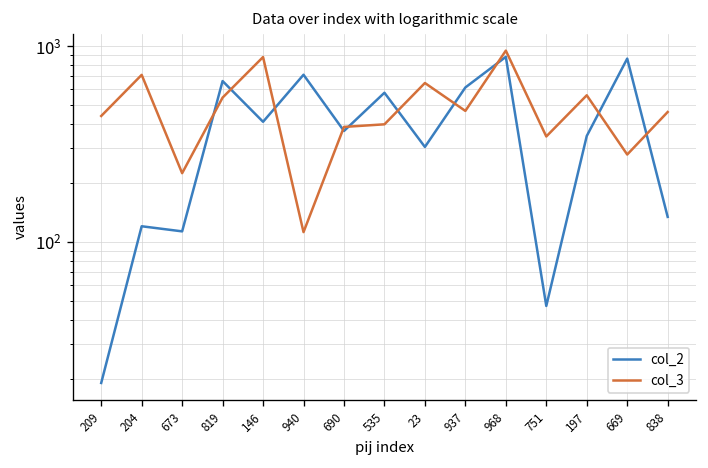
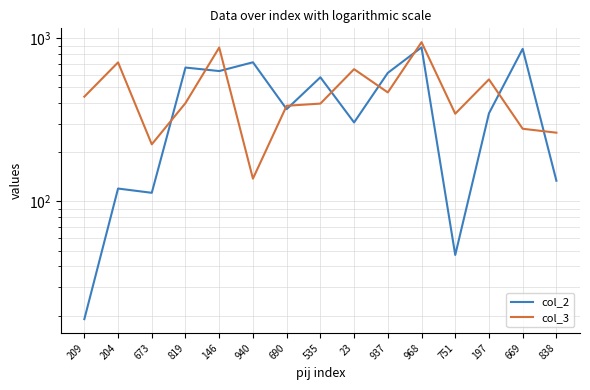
col_3, 819: 550 -> 400
col_2, 146: 410 -> 630
col_3, 940: 110 -> 140
col_3, 838: 460 -> 260
